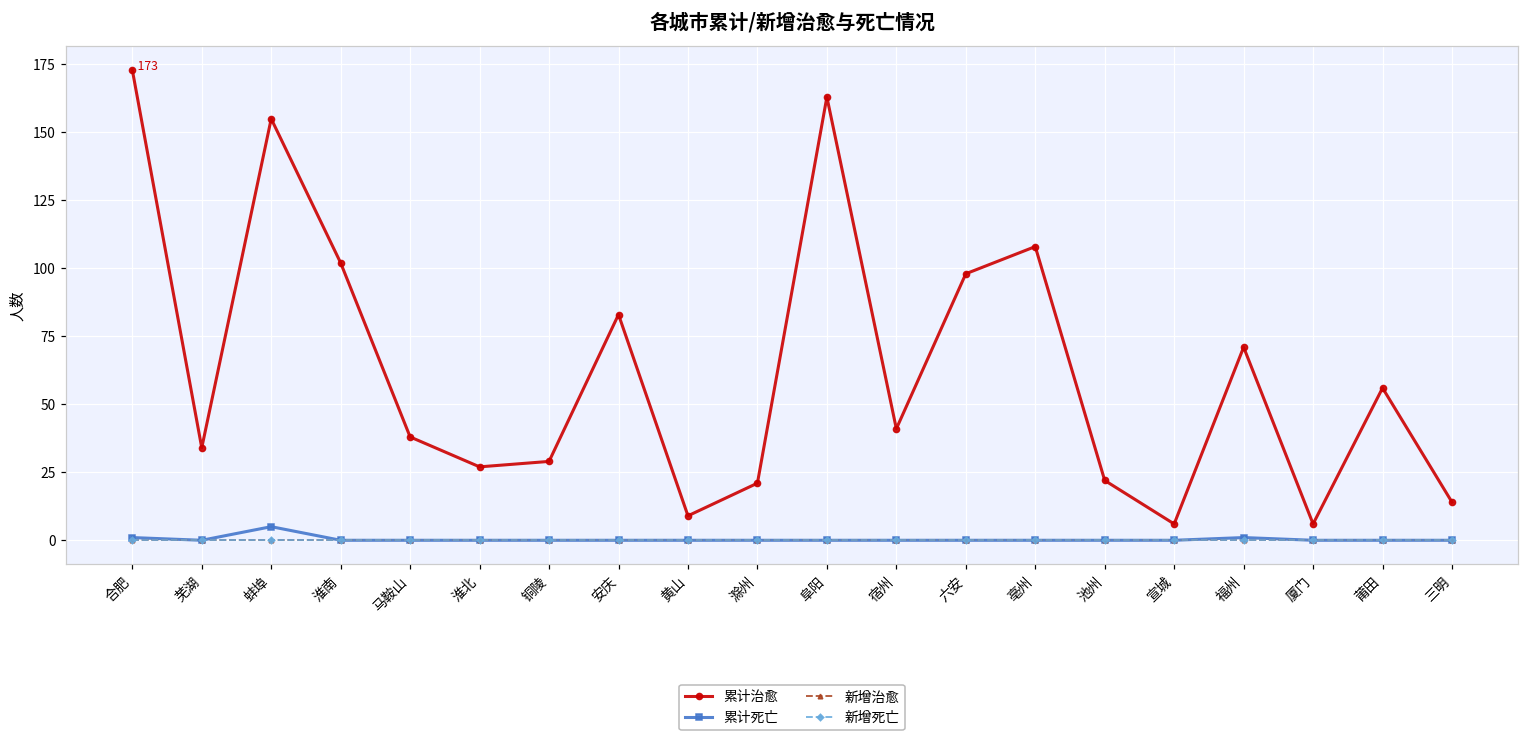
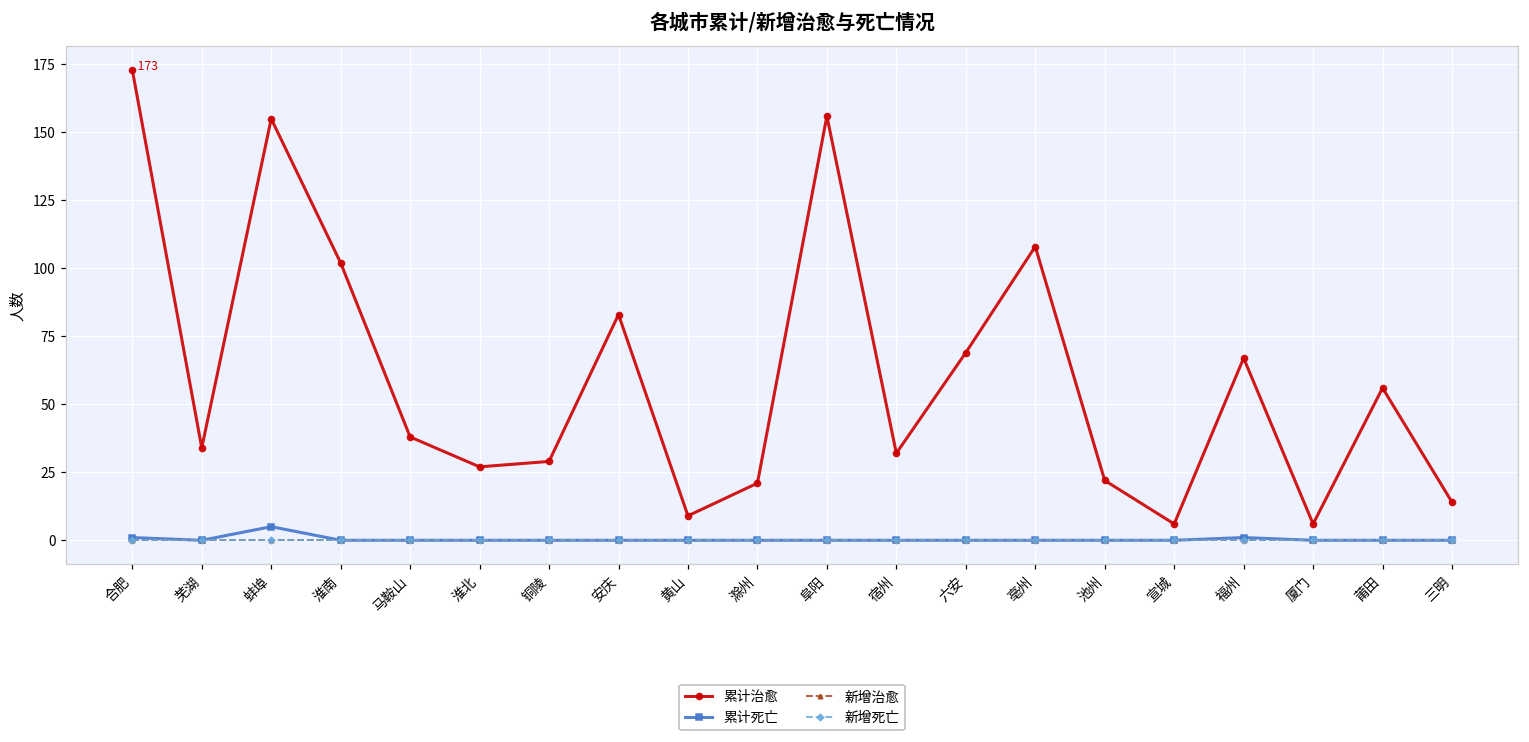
累计治愈, 阜阳: 163 -> 156
累计治愈, 宿州: 41 -> 32
累计治愈, 六安: 98 -> 69
累计治愈, 福州: 71 -> 67
